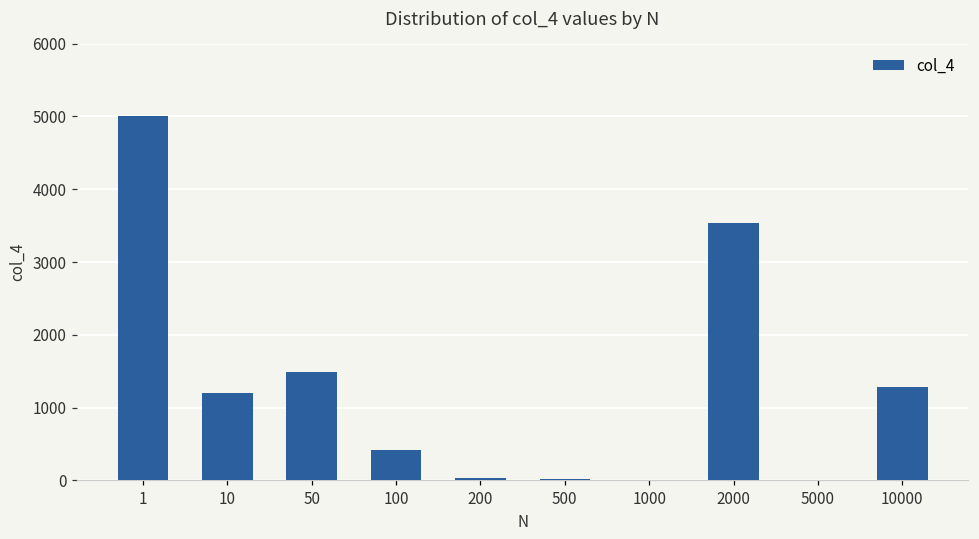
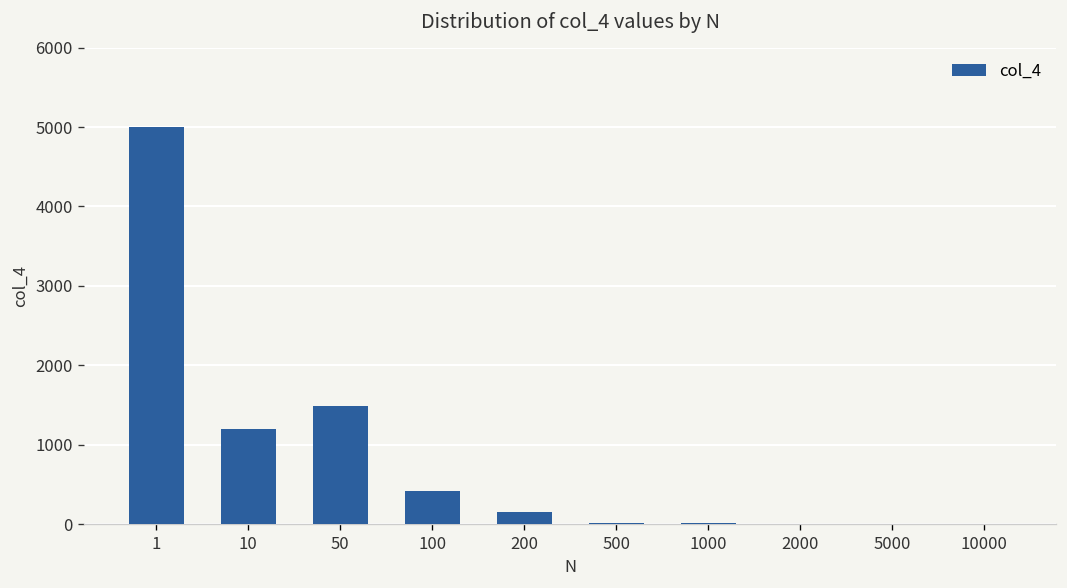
200: 0 -> 200
2000: 3500 -> 0
10000: 1300 -> 0
